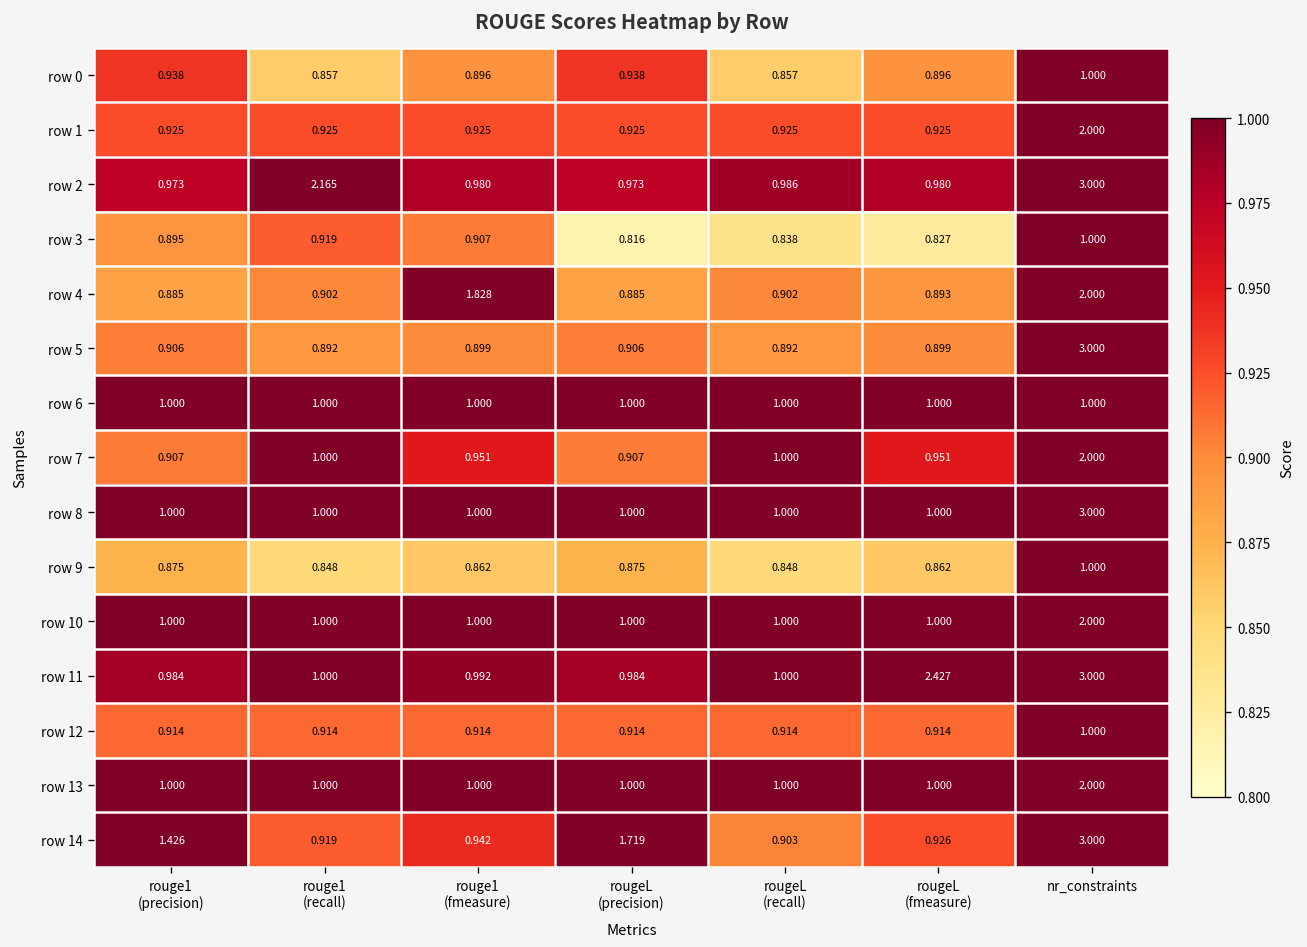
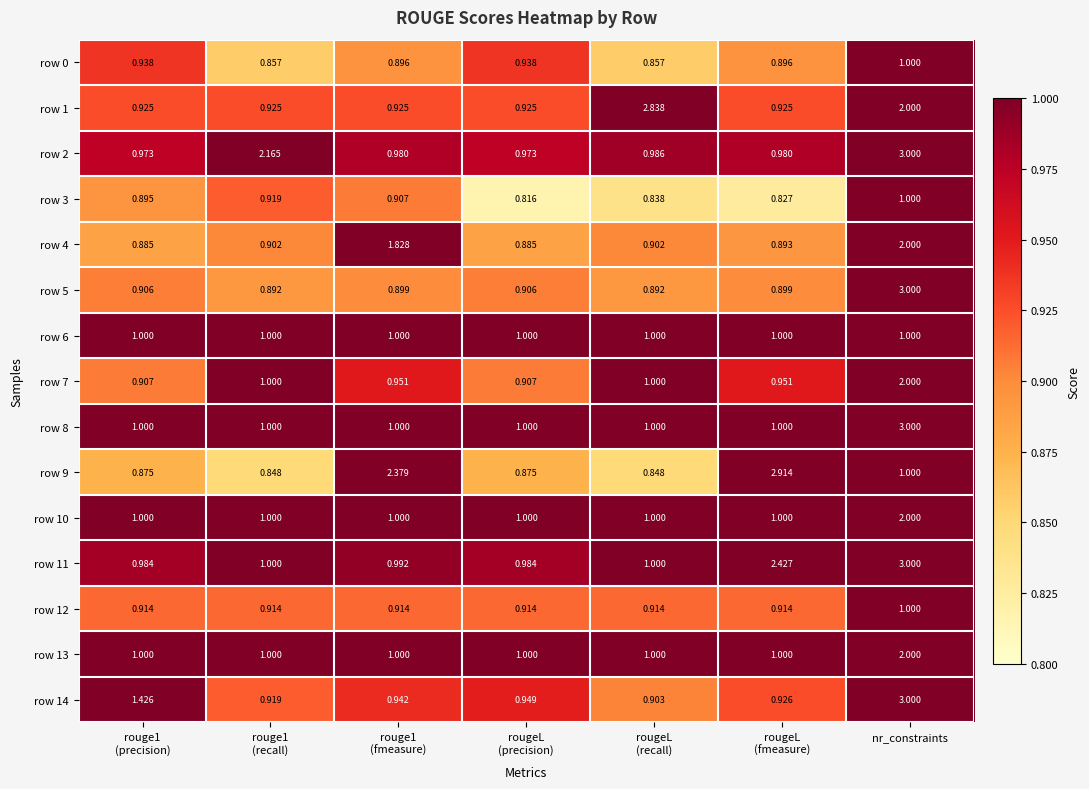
row 1, rougeL (recall): 0.925 -> 2.838
row 9, rouge1 (fmeasure): 0.862 -> 2.379
row 9, rougeL (fmeasure): 0.862 -> 2.914
row 14, rougeL (precision): 1.719 -> 0.949
